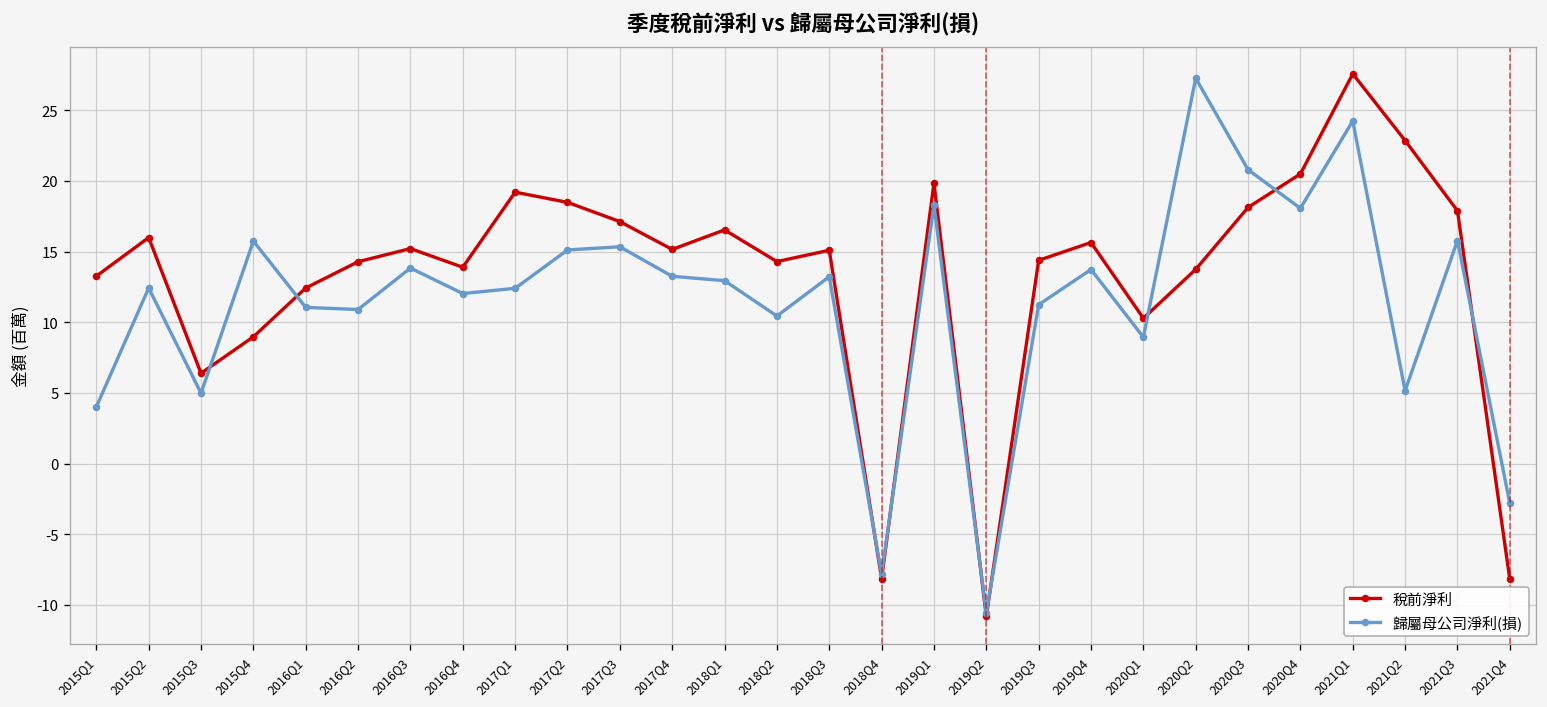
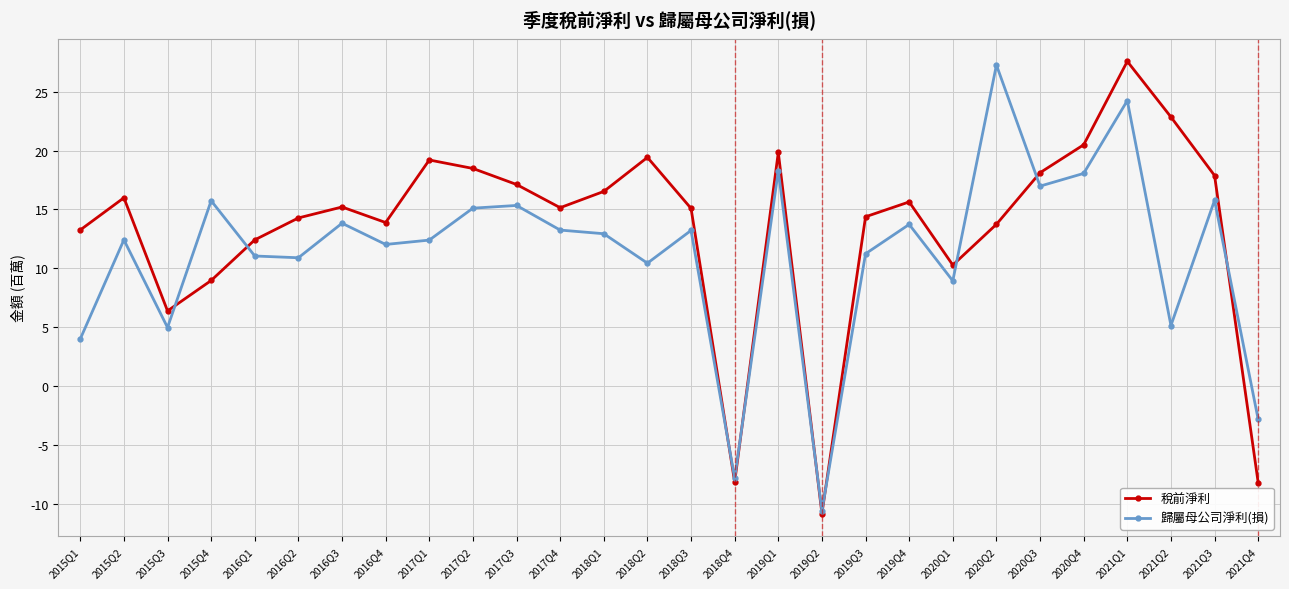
稅前淨利, 2018Q2: 14.3 -> 19.4
歸屬母公司淨利(損), 2020Q3: 20.8 -> 17.0
